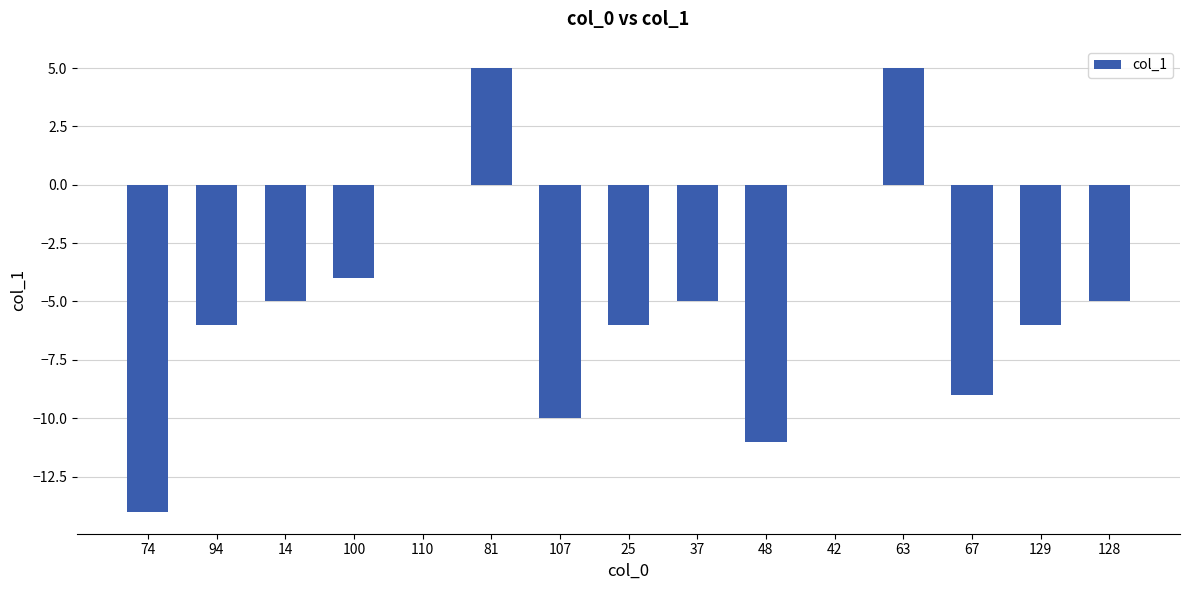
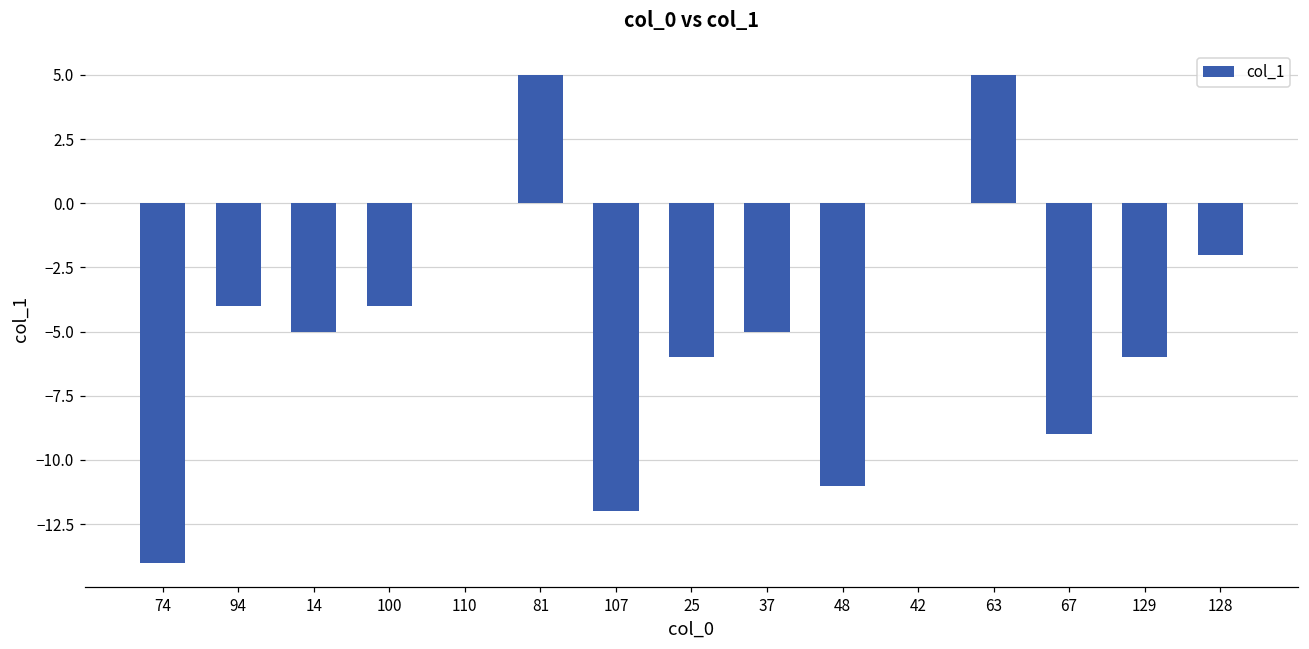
94: -6 -> -4
107: -10 -> -12
128: -5 -> -2
